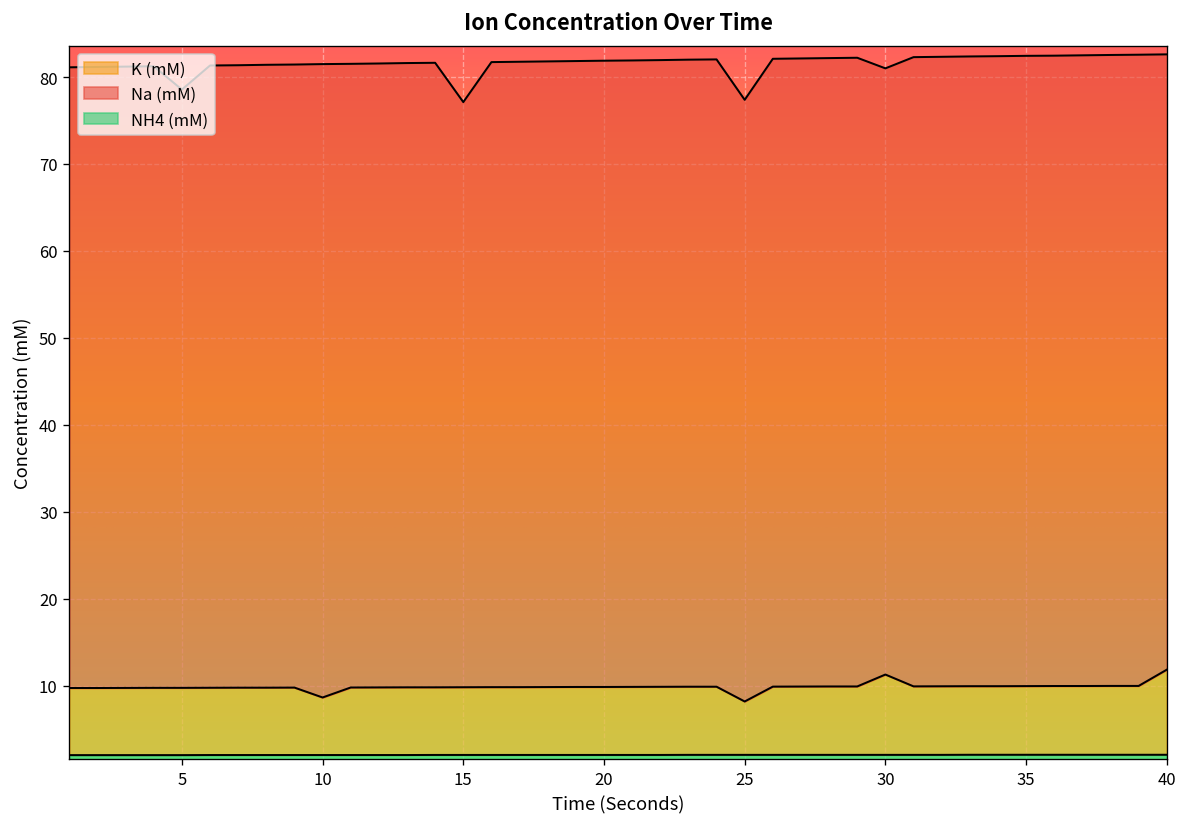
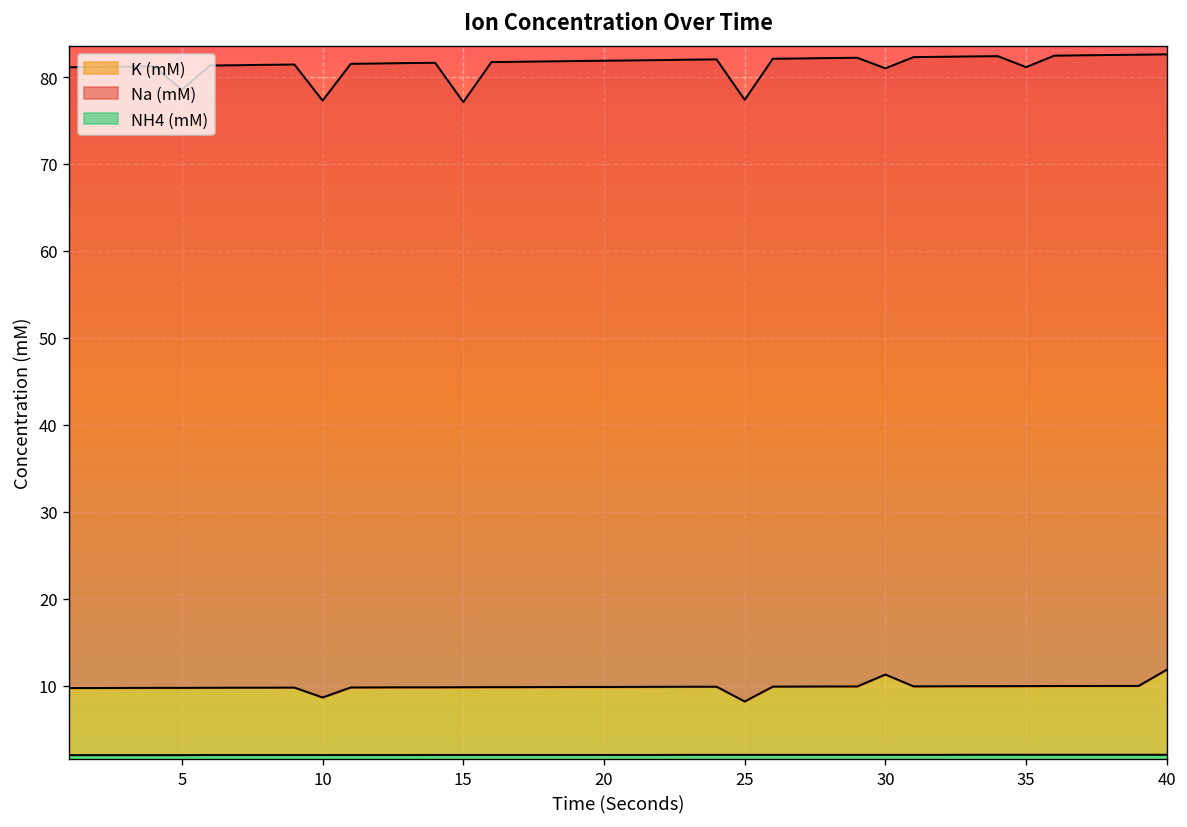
Na (mM), 10: 81 -> 77
Na (mM), 35: 82 -> 81
